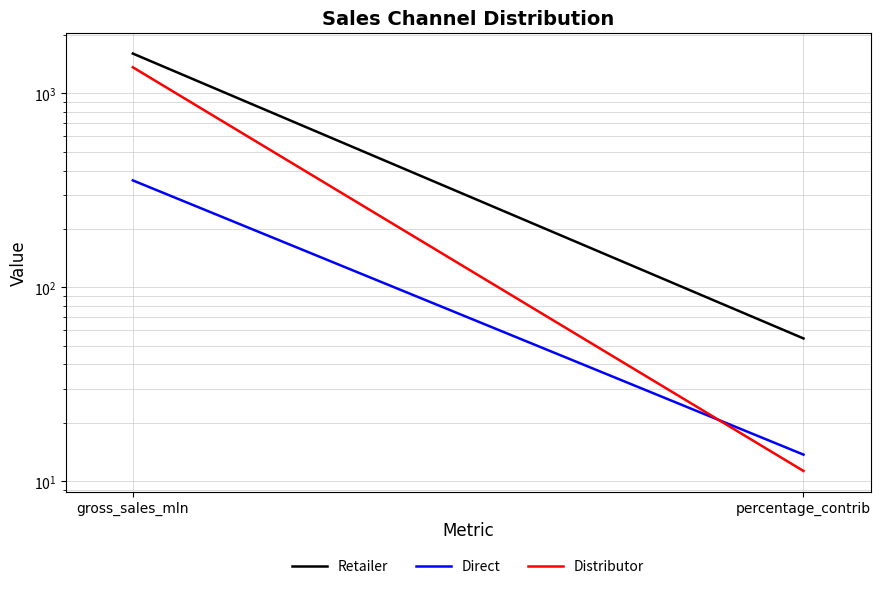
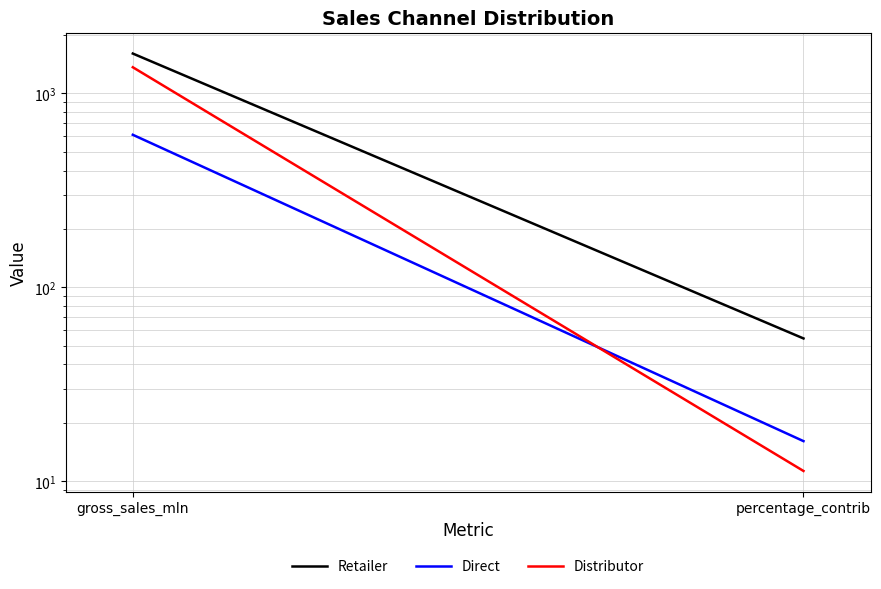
Direct, gross_sales_mln: 360 -> 610
Direct, percentage_contrib: 14 -> 16
